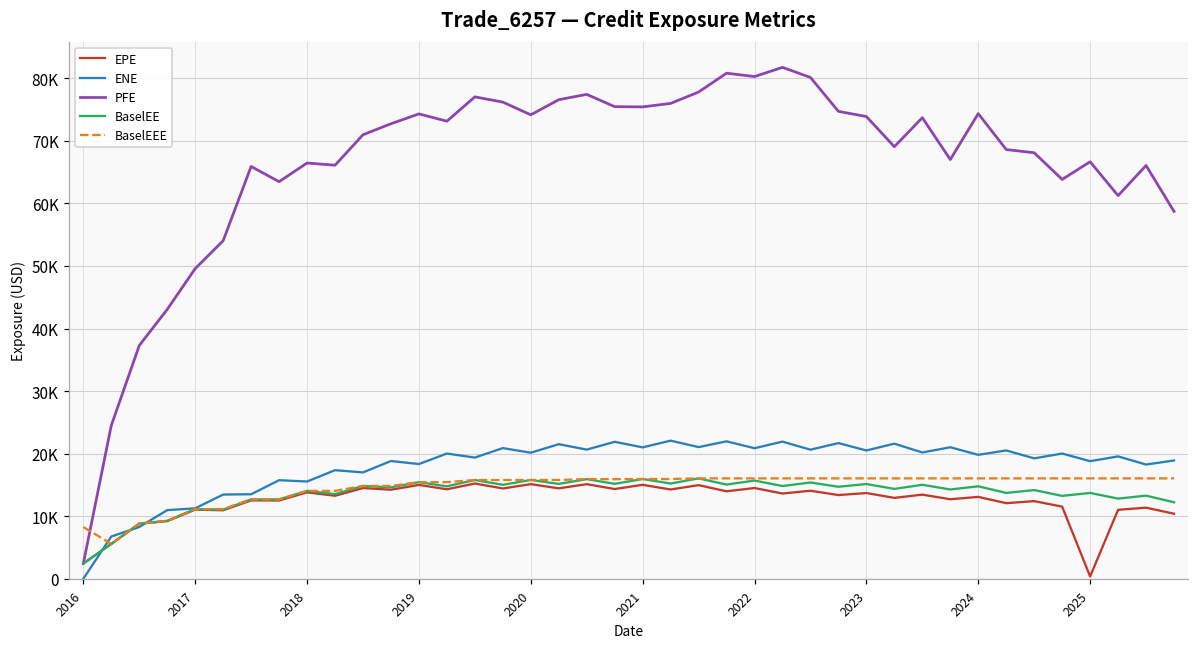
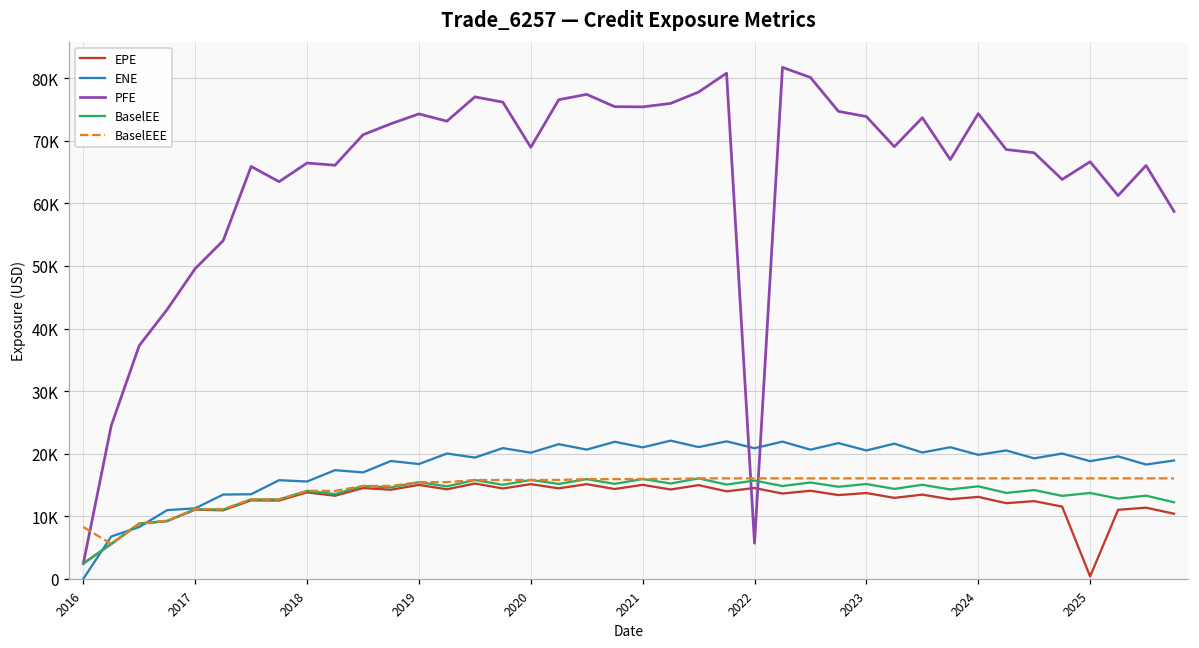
PFE, 2020: 74000 -> 69000
PFE, 2022: 80000 -> 6000
